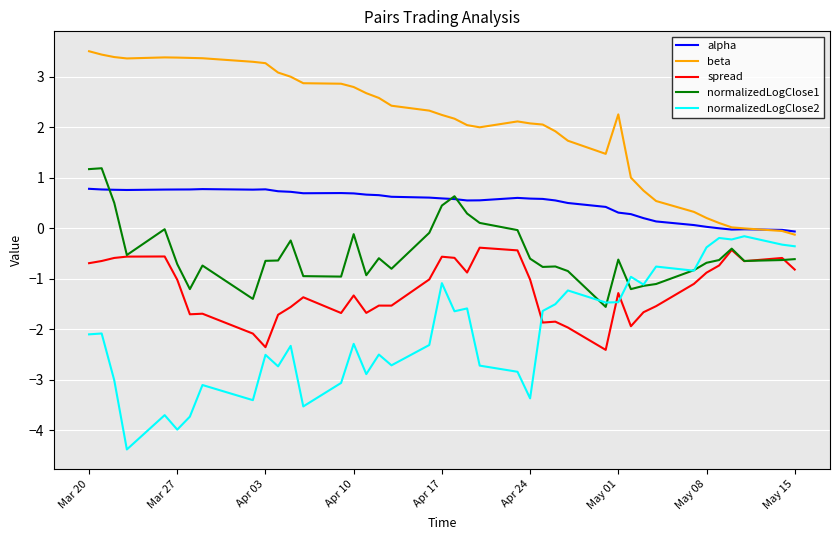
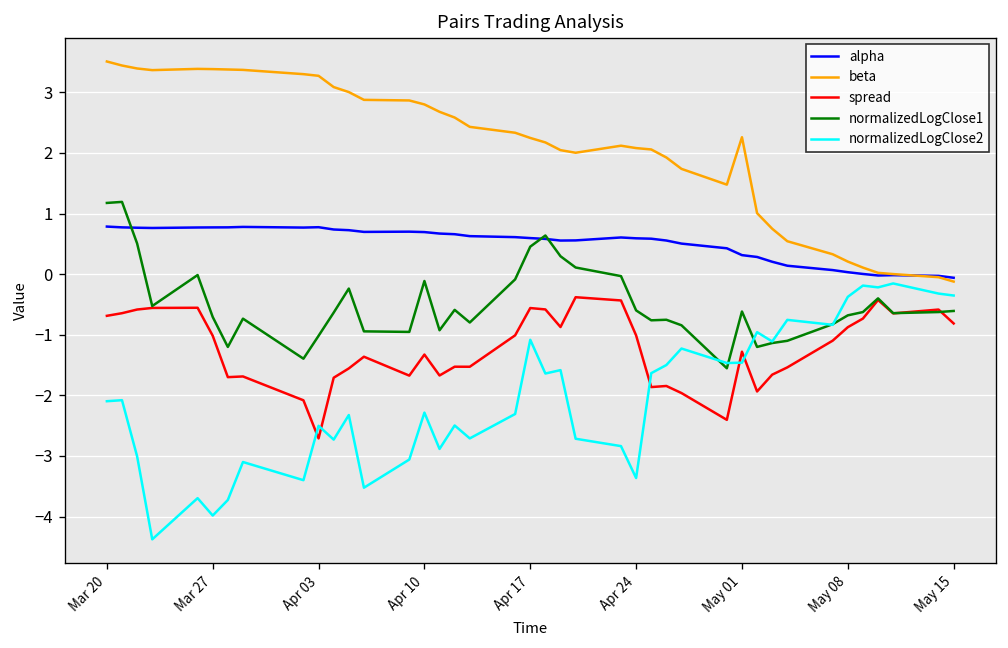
spread, Apr 03: -2.4 -> -2.7
normalizedLogClose1, Apr 03: -0.6 -> -1.0
